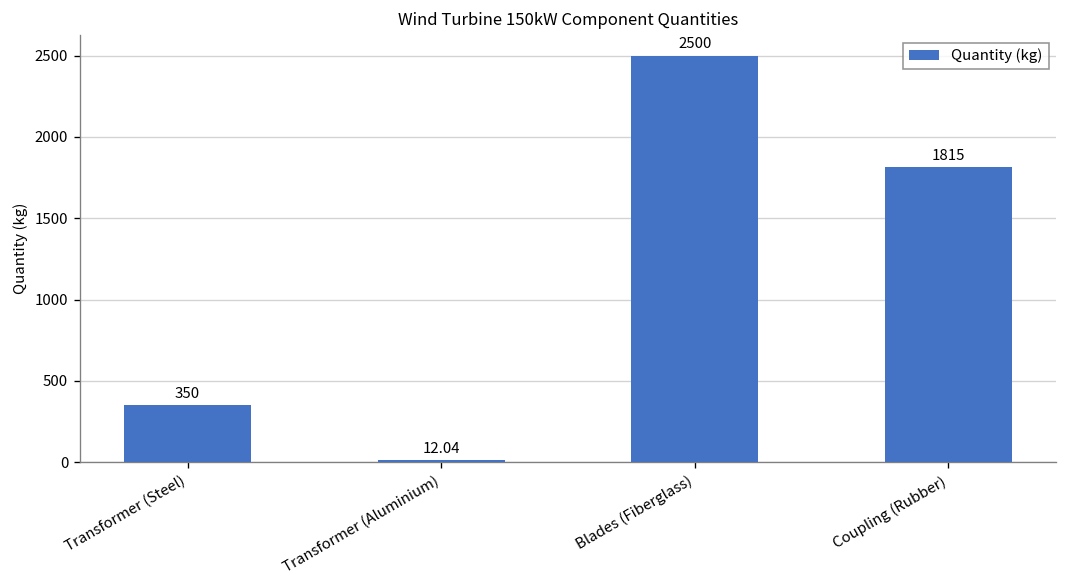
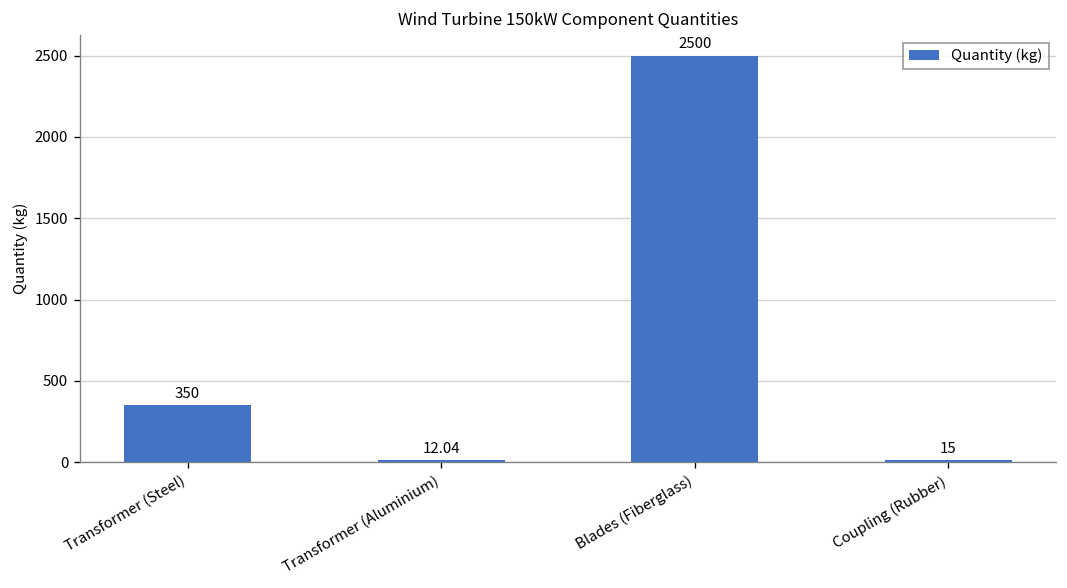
Coupling (Rubber): 1815 -> 15
